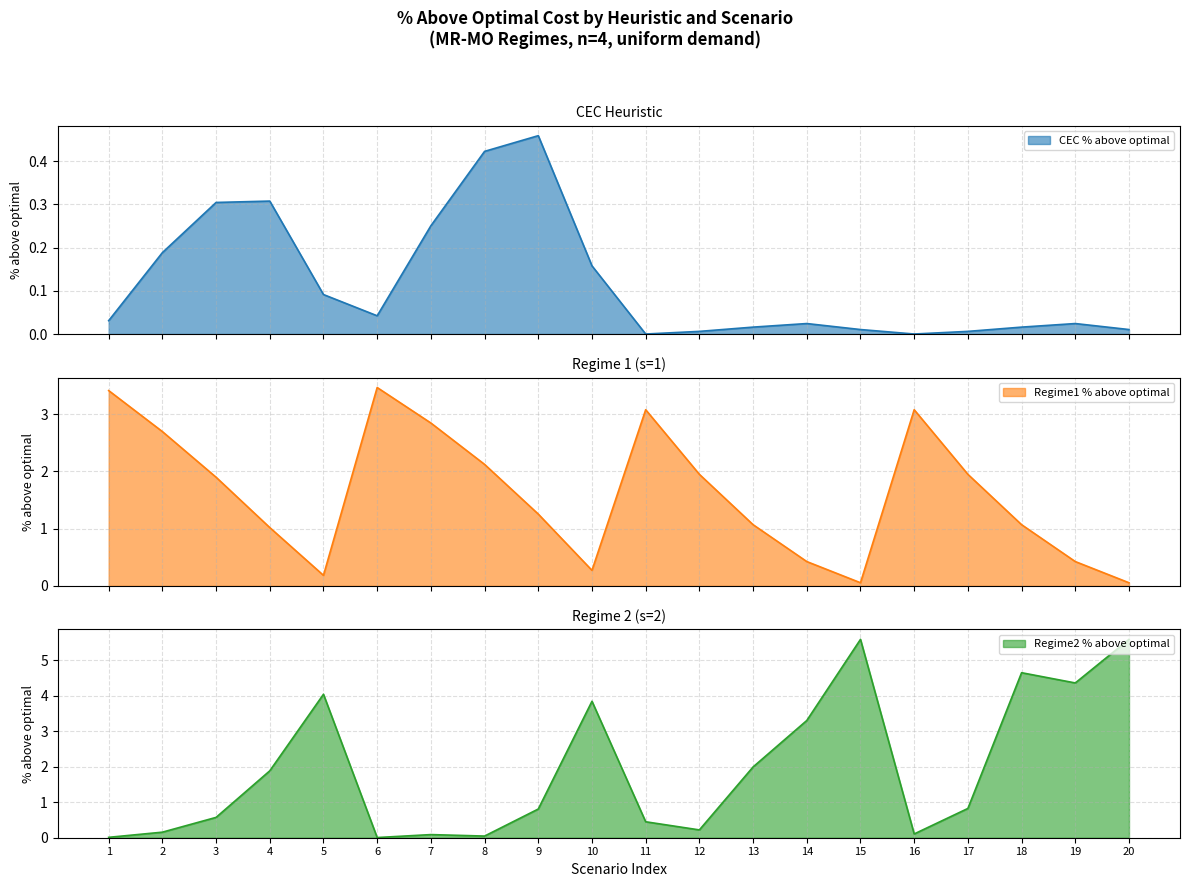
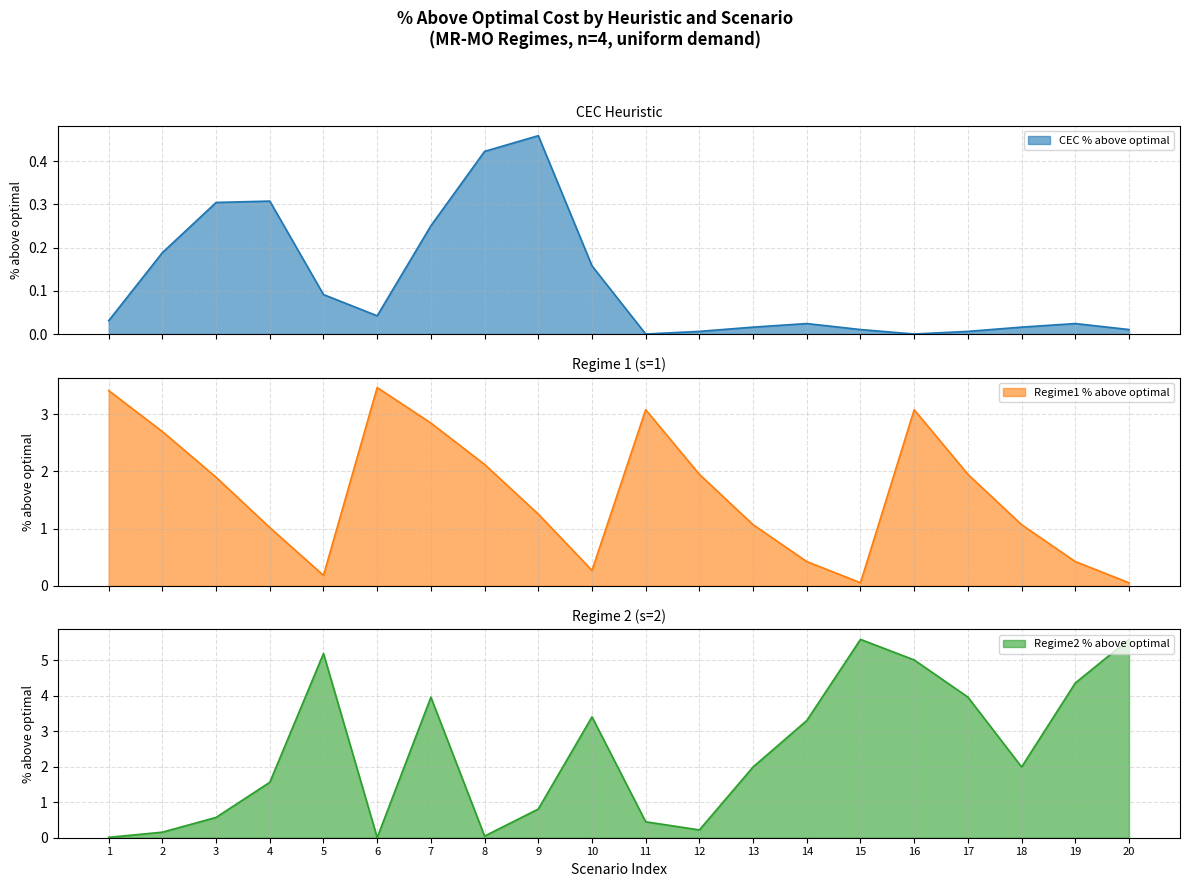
Regime 2 (s=2), 4: 1.9 -> 1.6
Regime 2 (s=2), 5: 4.0 -> 5.2
Regime 2 (s=2), 7: 0.1 -> 4.0
Regime 2 (s=2), 10: 3.8 -> 3.4
Regime 2 (s=2), 16: 0.1 -> 5.0
Regime 2 (s=2), 17: 0.8 -> 4.0
Regime 2 (s=2), 18: 4.6 -> 2.0
